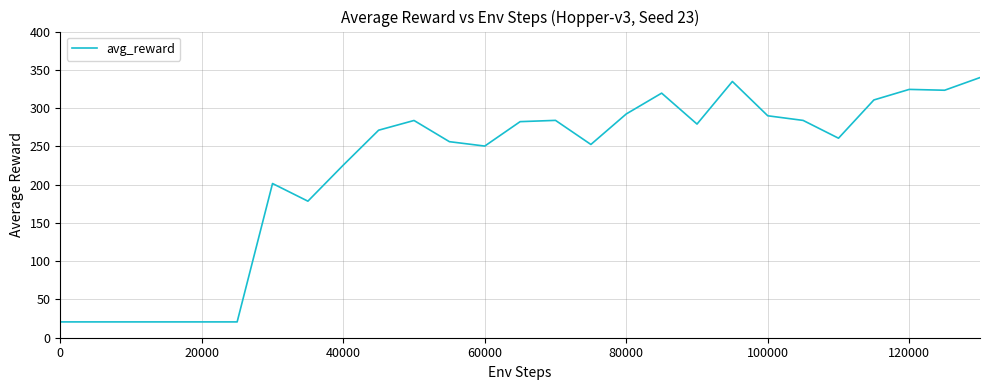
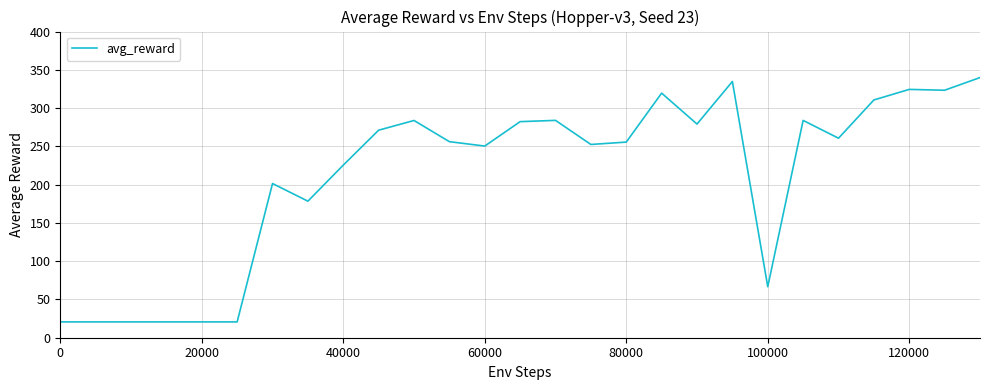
80000: 290 -> 260
100000: 290 -> 70
